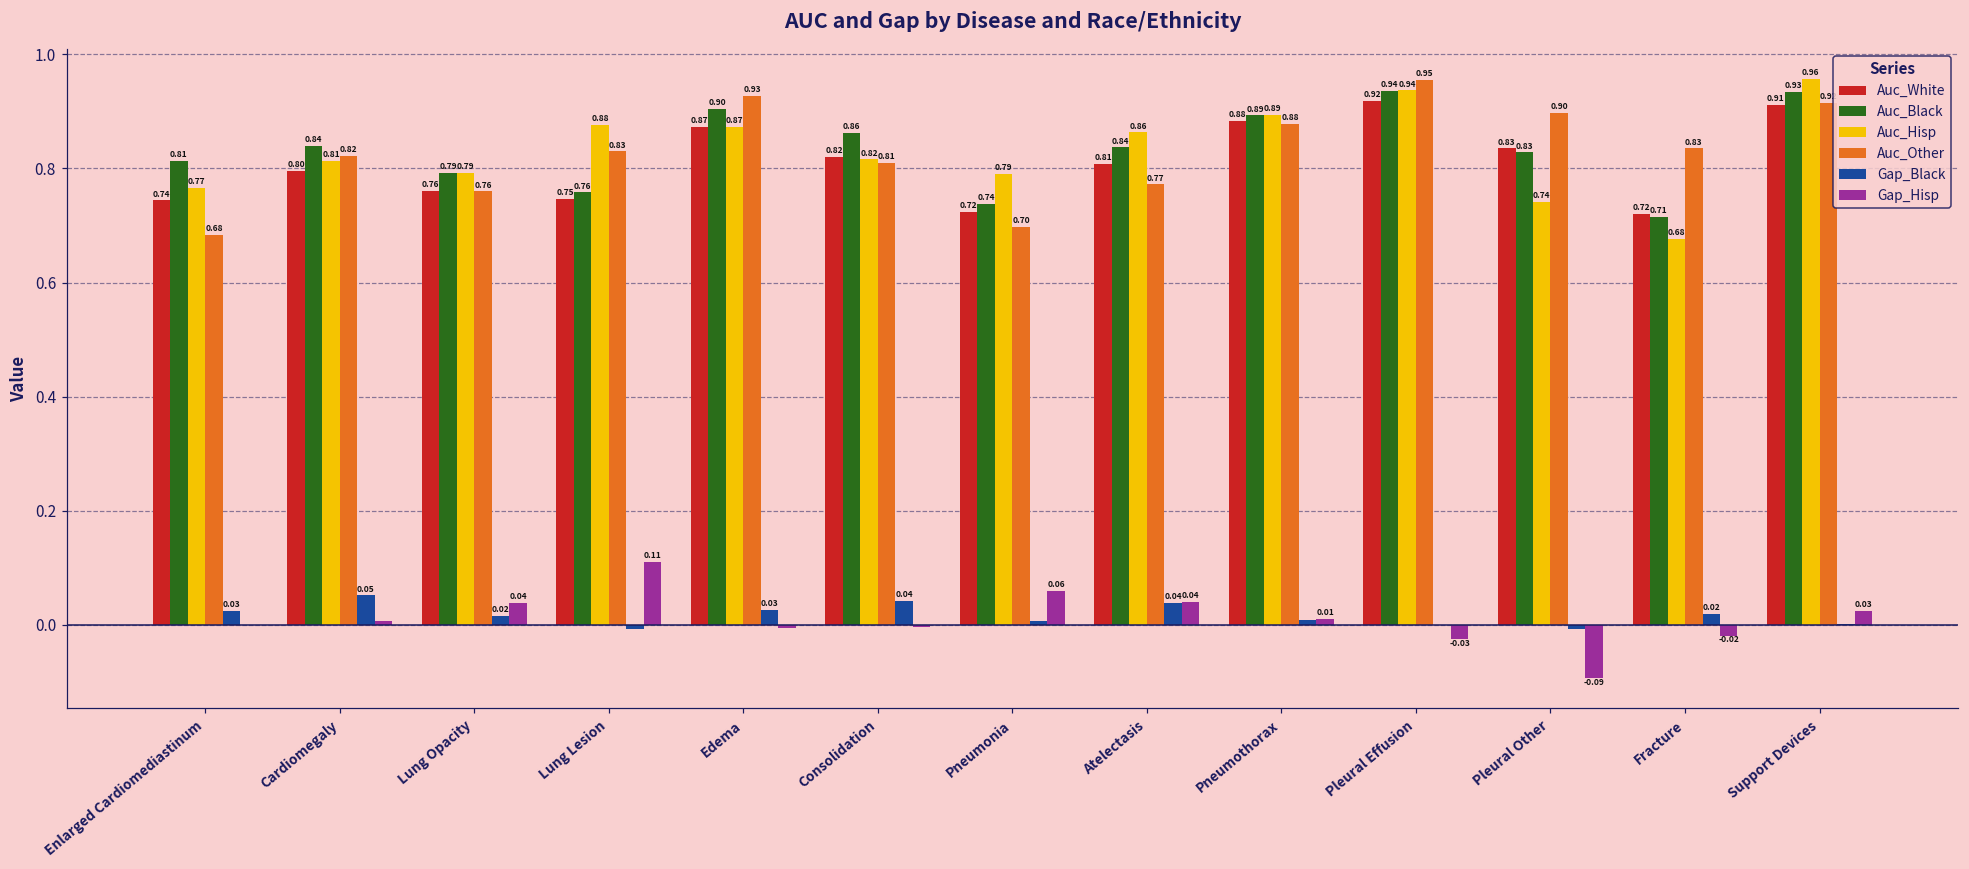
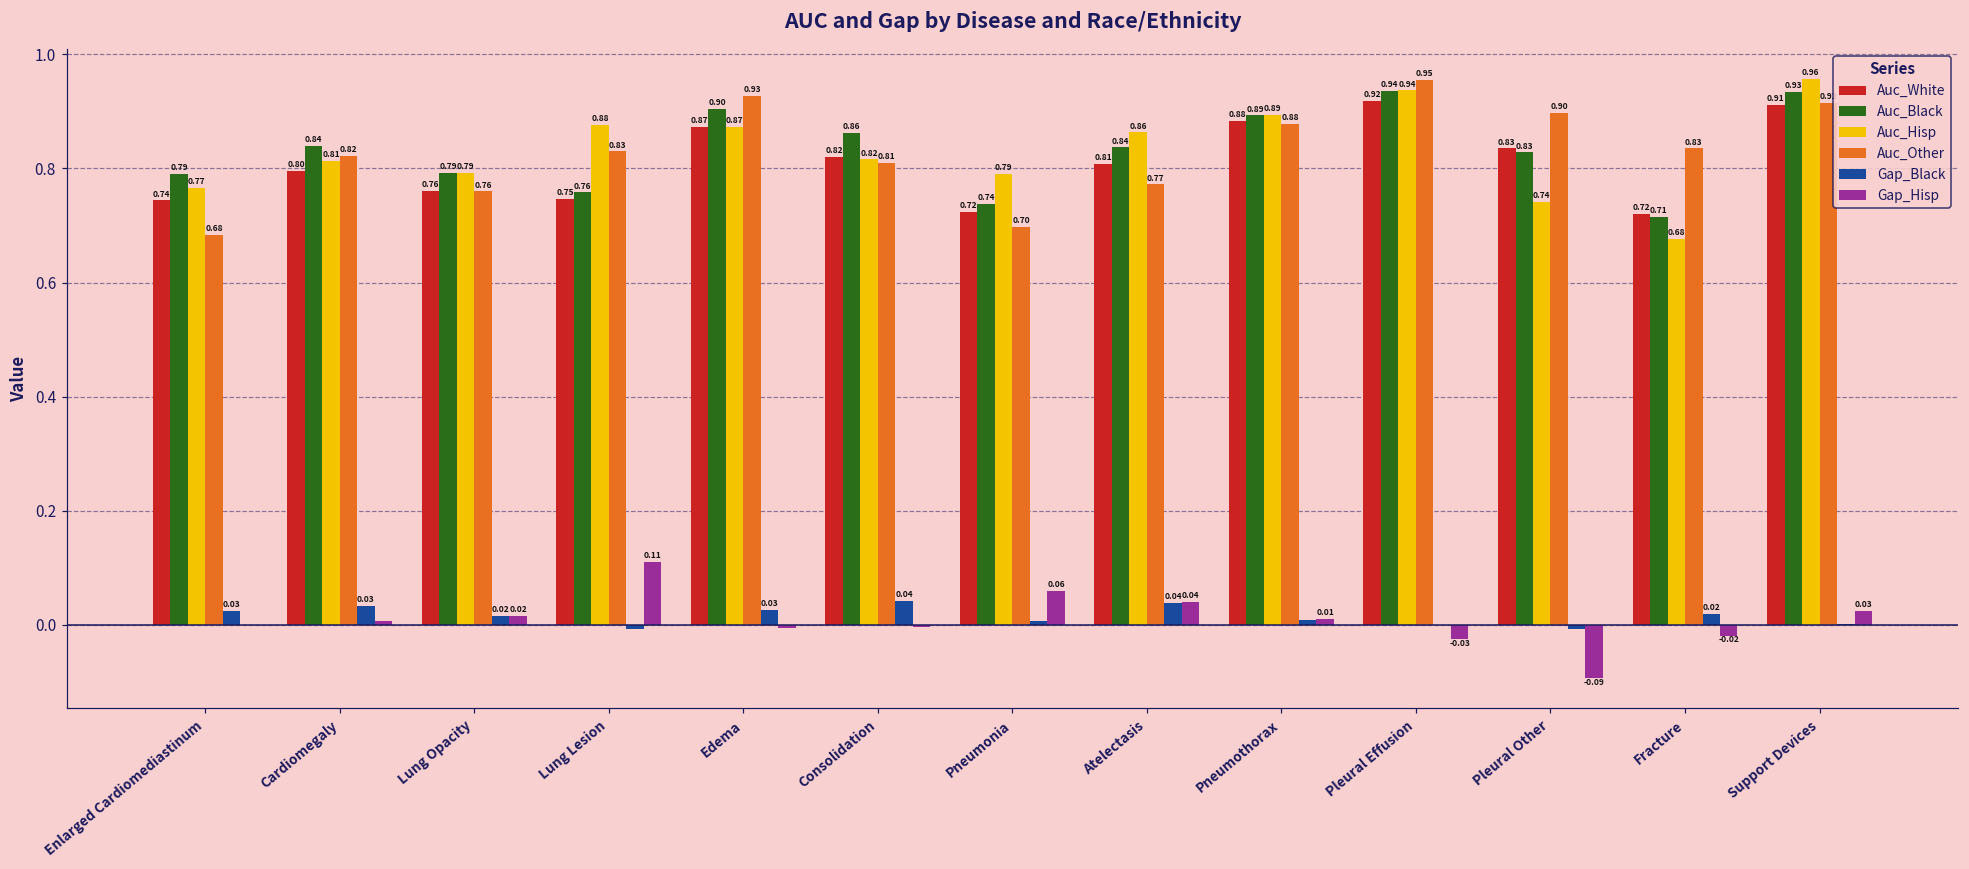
Auc_Black, Enlarged Cardiomediastinum: 0.81 -> 0.79
Gap_Black, Cardiomegaly: 0.05 -> 0.03
Gap_Hisp, Lung Opacity: 0.04 -> 0.02
